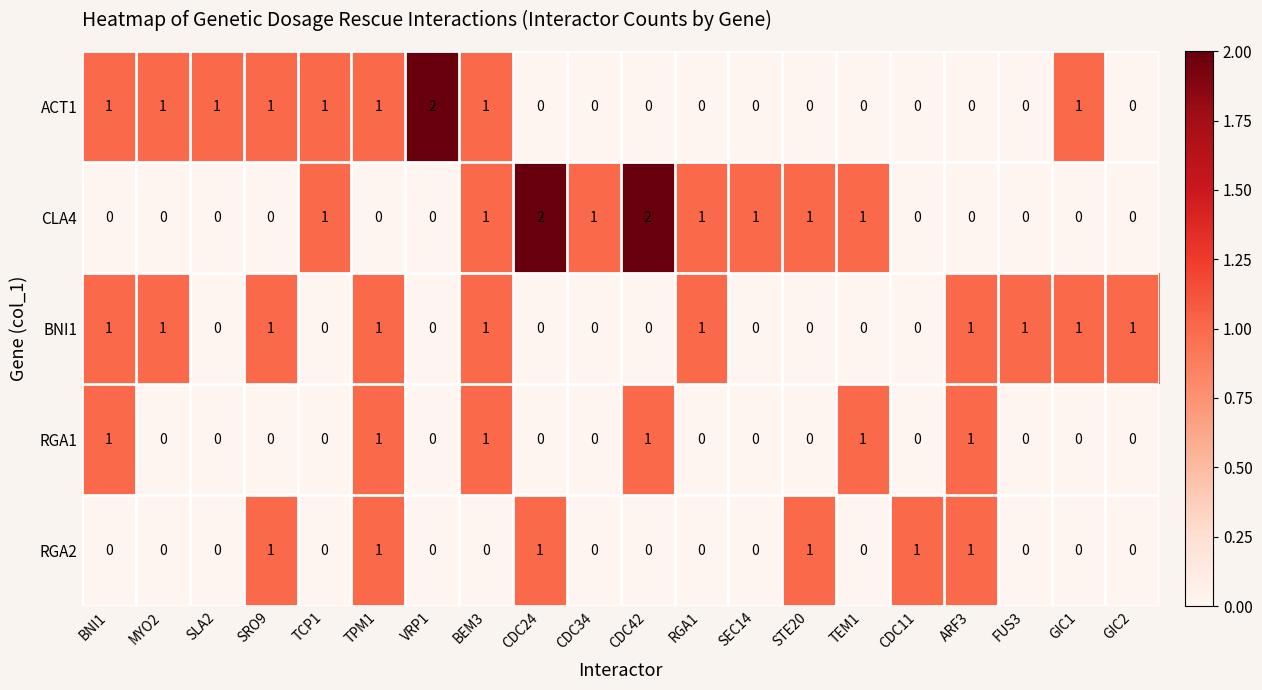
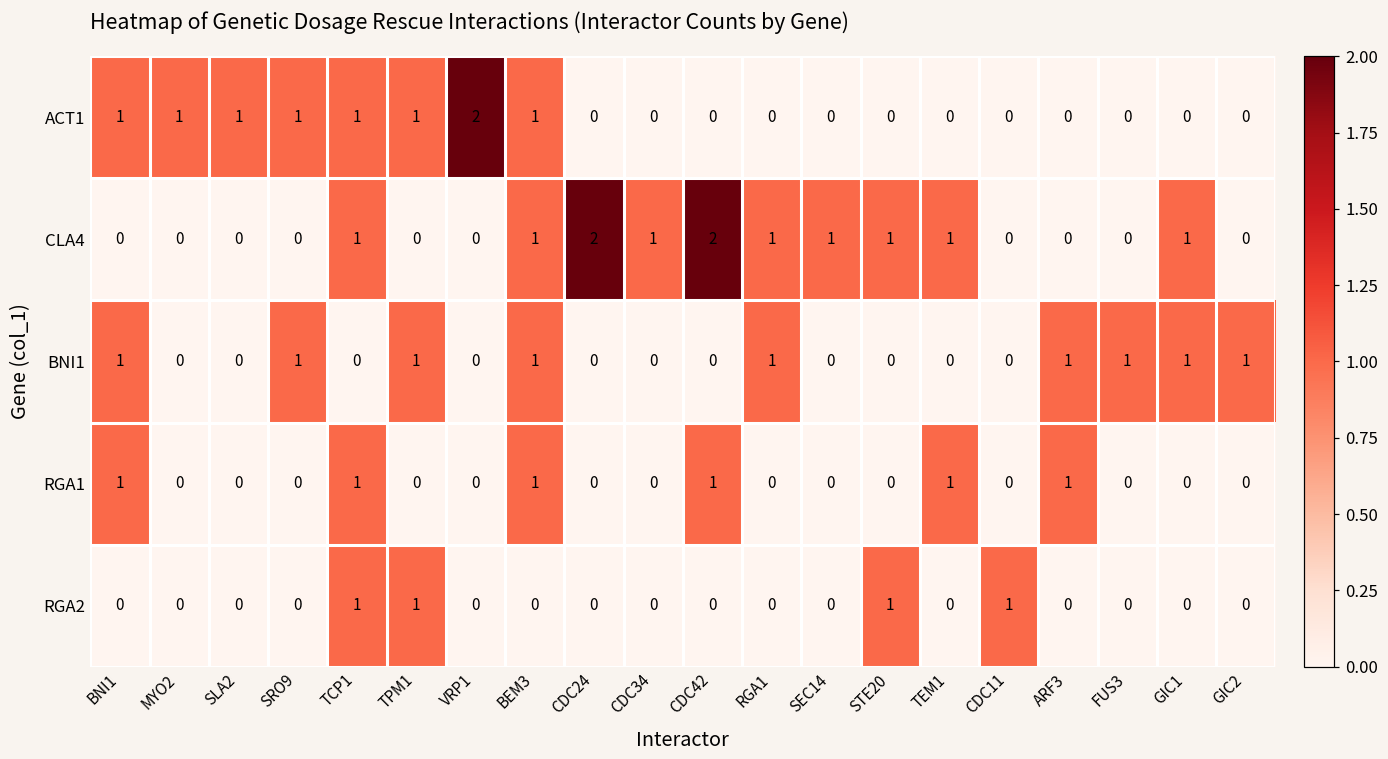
ACT1, GIC1: 1 -> 0
CLA4, GIC1: 0 -> 1
BNI1, MYO2: 1 -> 0
RGA1, TCP1: 0 -> 1
RGA1, TPM1: 1 -> 0
RGA2, SRO9: 1 -> 0
RGA2, TCP1: 0 -> 1
RGA2, CDC24: 1 -> 0
RGA2, ARF3: 1 -> 0
